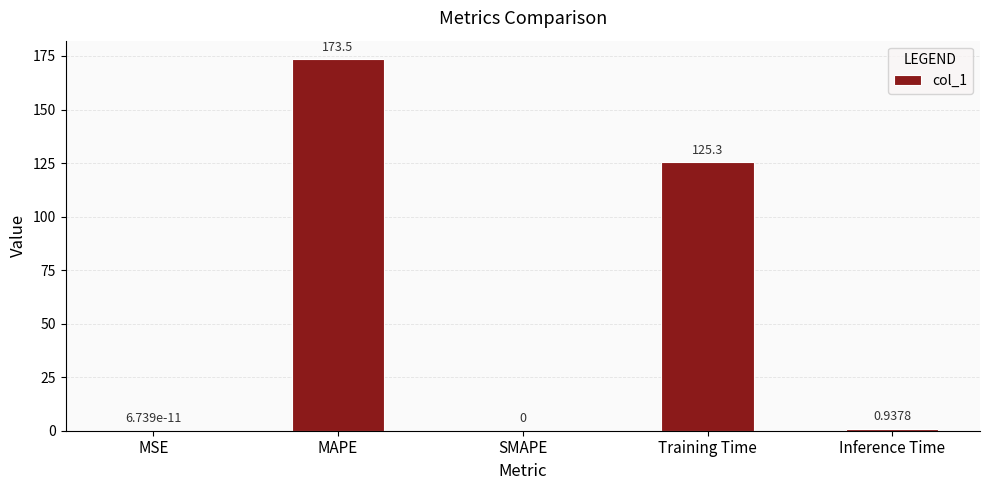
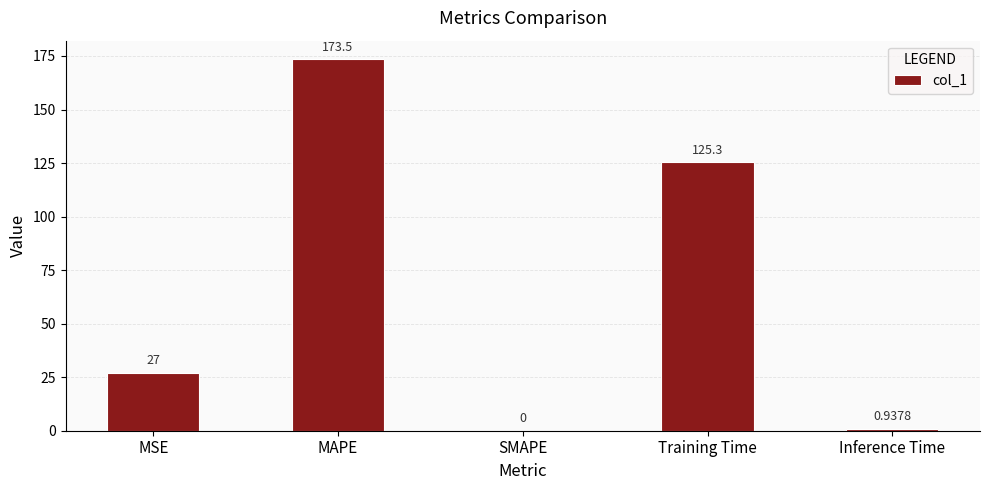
MSE: 6.739e-11 -> 27
